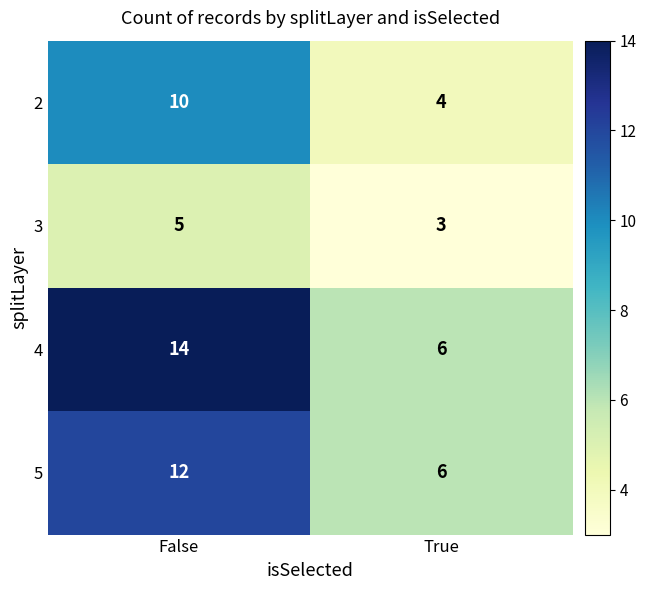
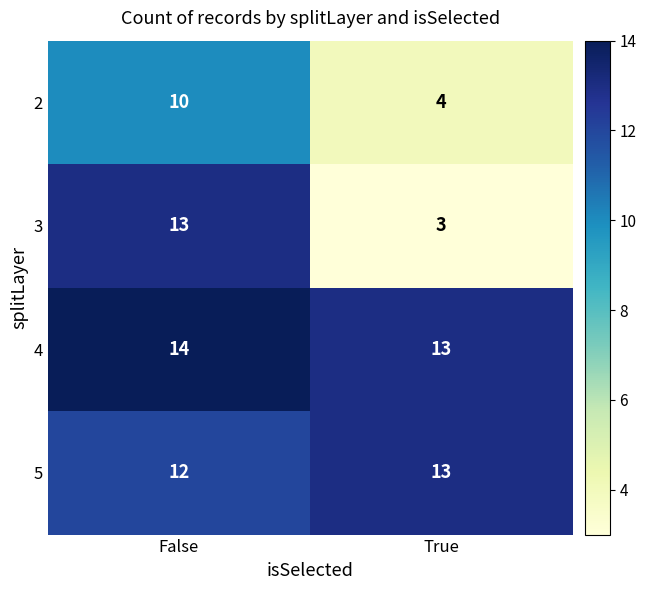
3, False: 5 -> 13
4, True: 6 -> 13
5, True: 6 -> 13
